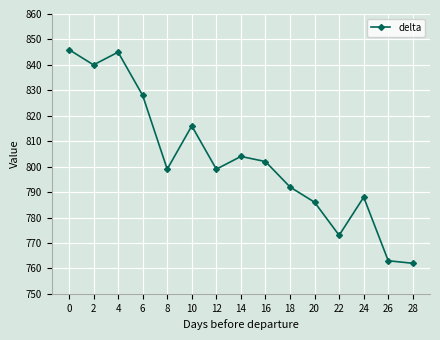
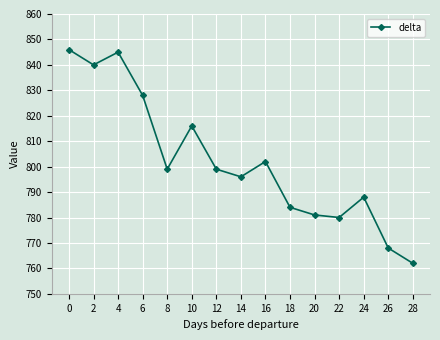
14: 804 -> 796
18: 792 -> 784
20: 786 -> 781
22: 773 -> 780
26: 763 -> 768
